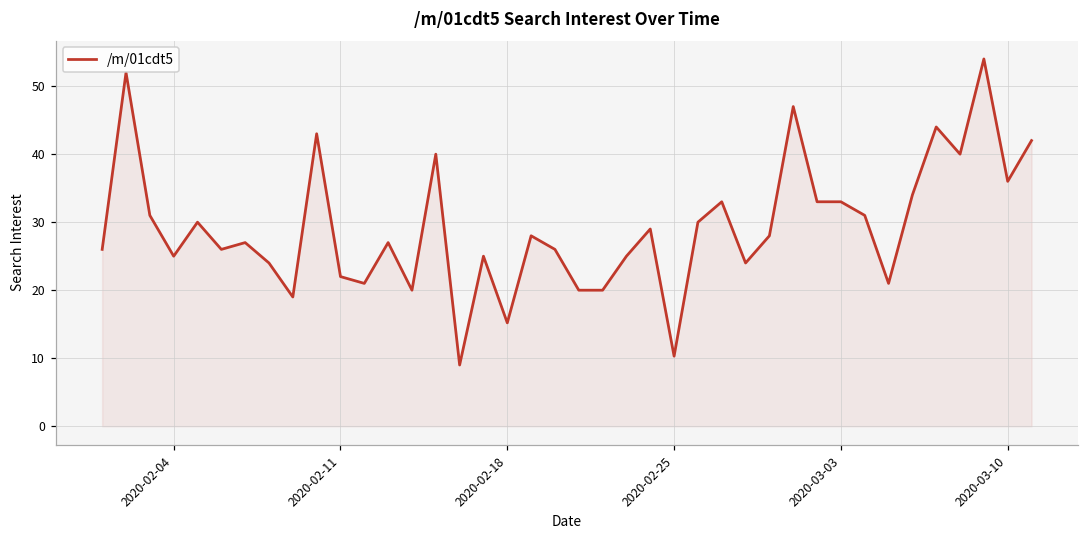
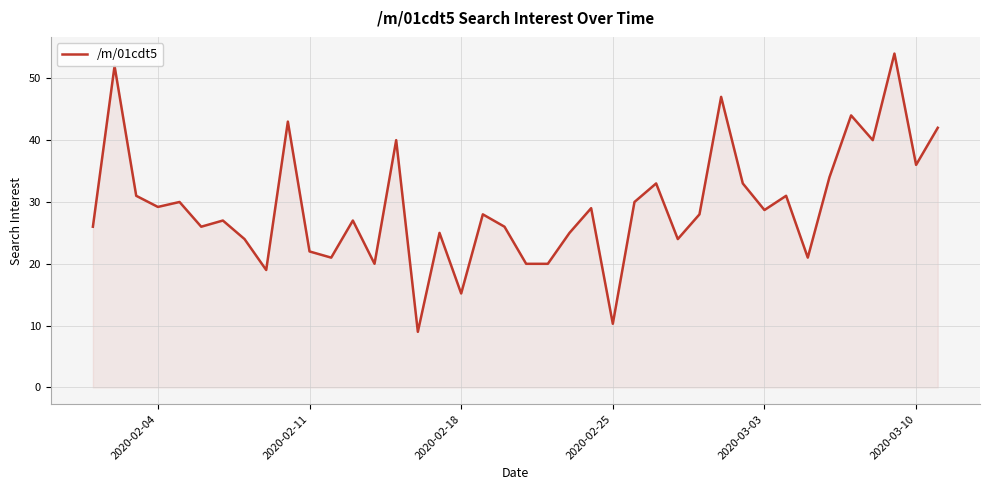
2020-02-04: 25 -> 29
2020-03-03: 33 -> 29
